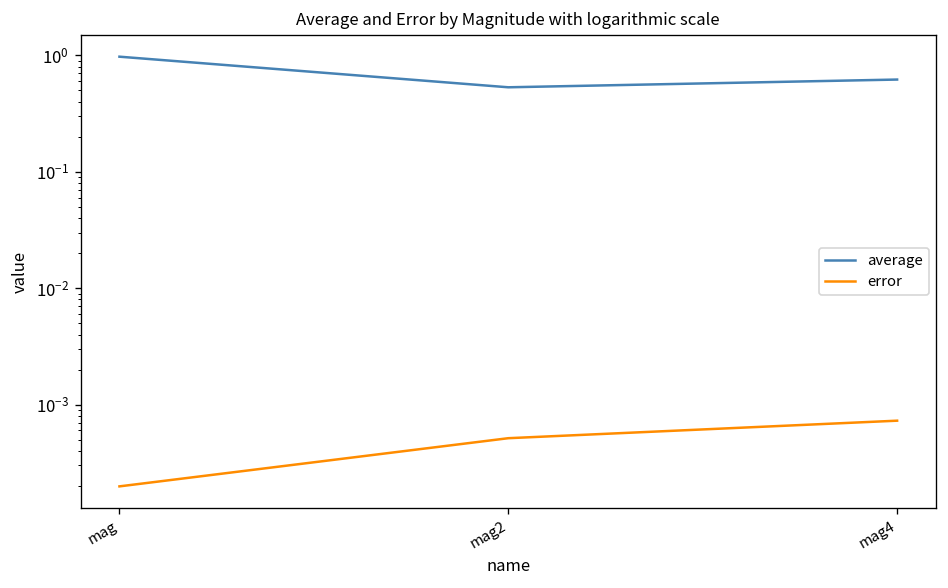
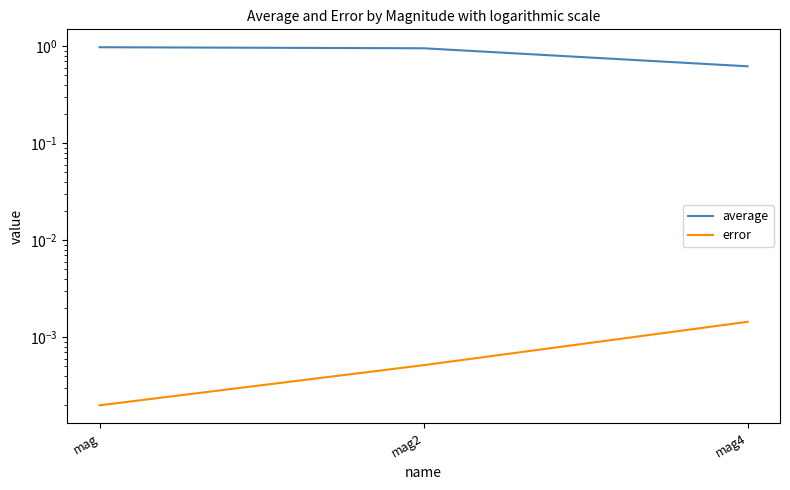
average, mag2: 0.5 -> 1.0
error, mag4: 0.0007 -> 0.0014
